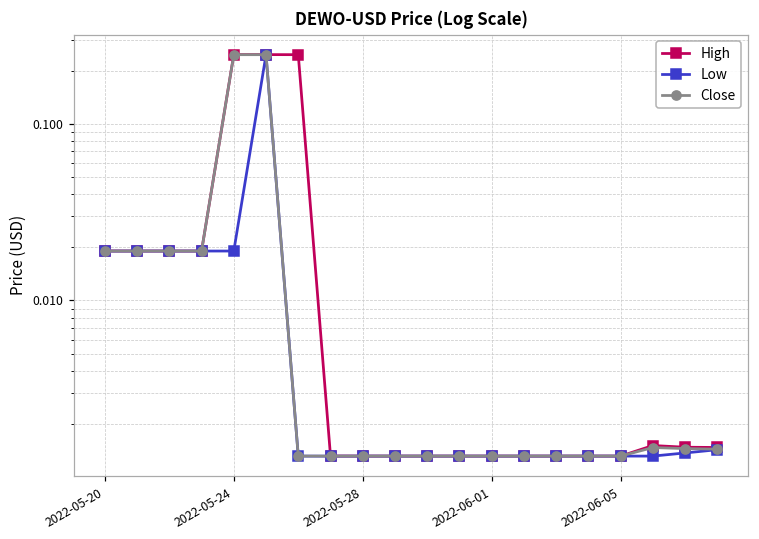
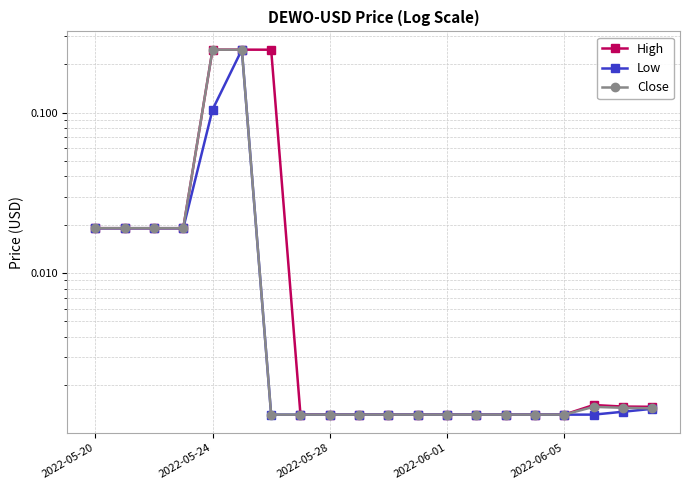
Low, 2022-05-24: 0.019 -> 0.10
